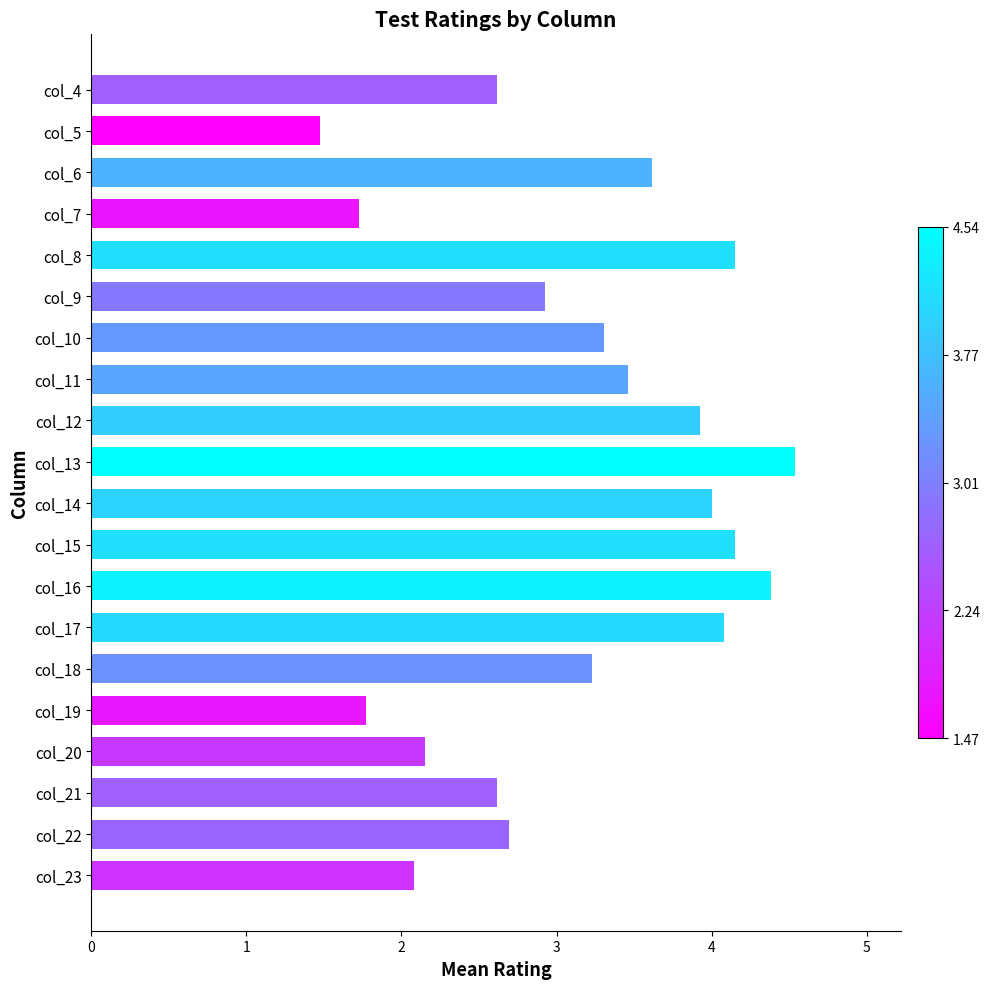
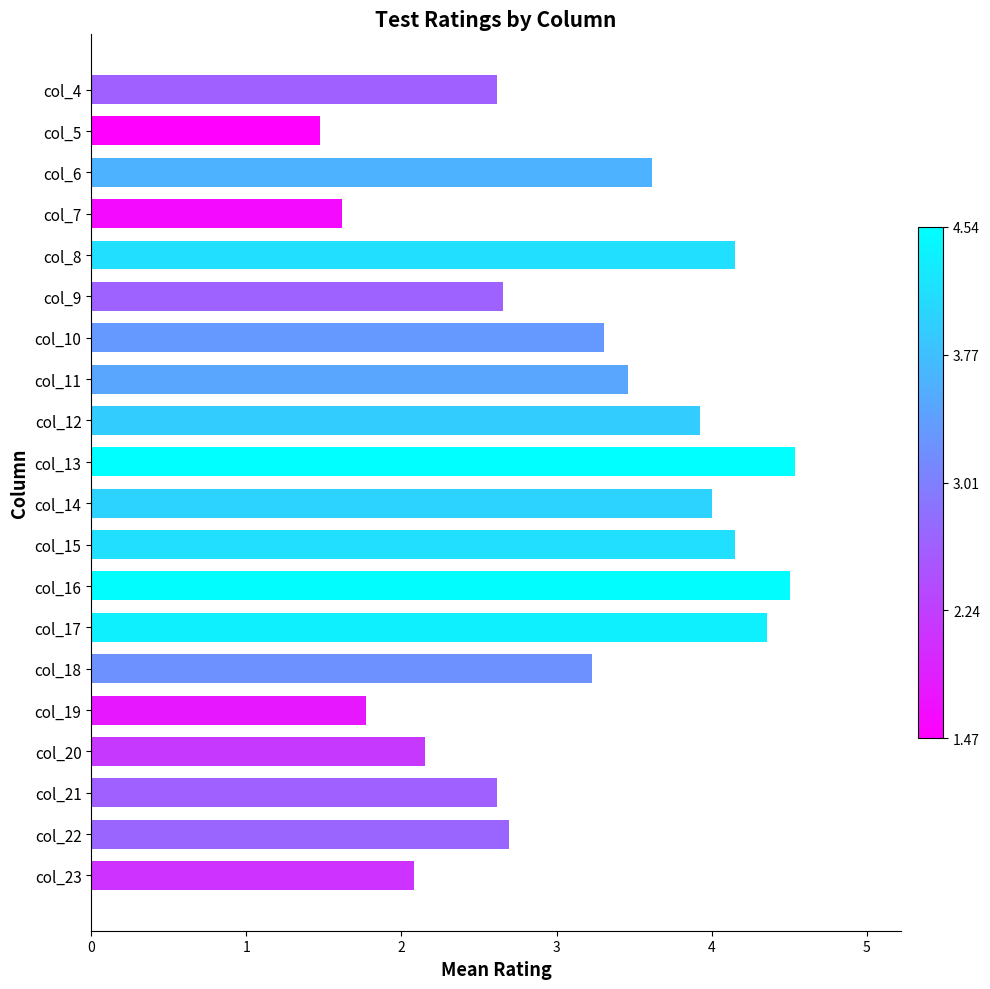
col_7: 1.72 -> 1.62
col_9: 2.92 -> 2.66
col_16: 4.38 -> 4.50
col_17: 4.08 -> 4.36
